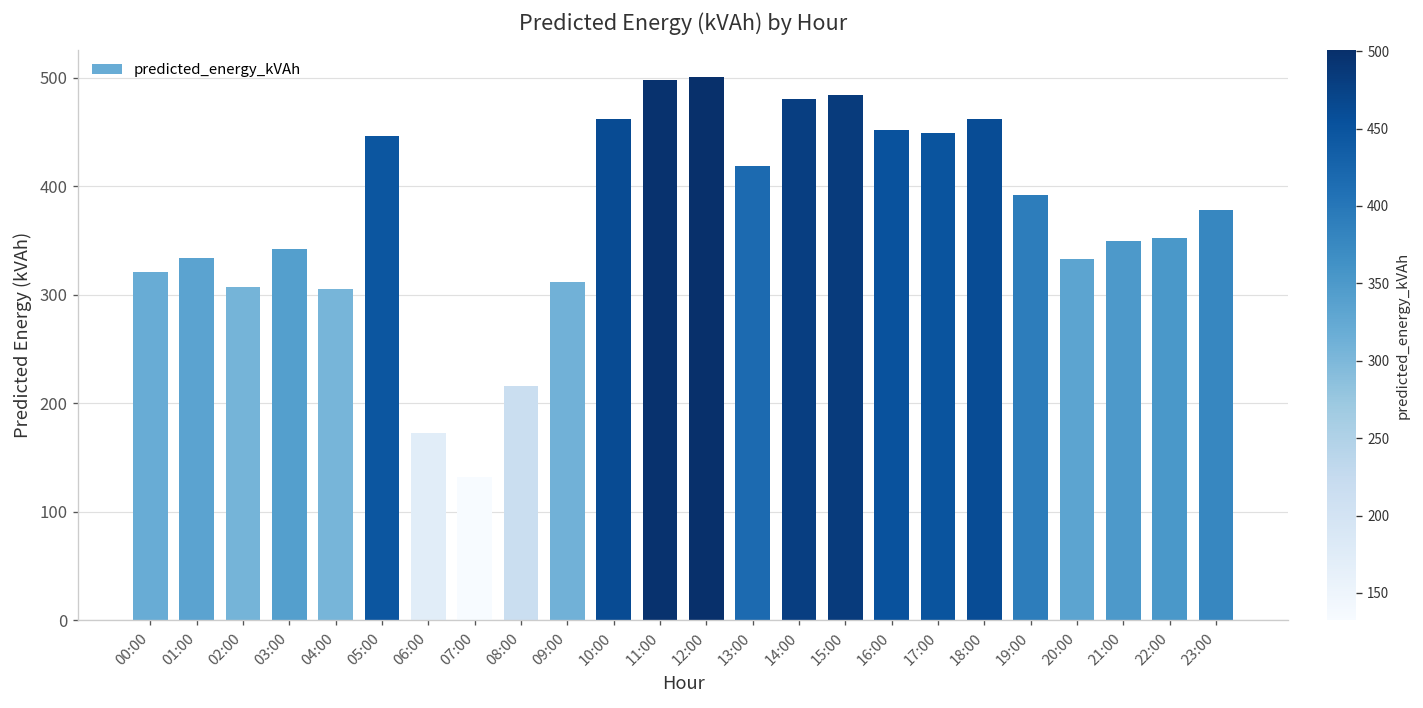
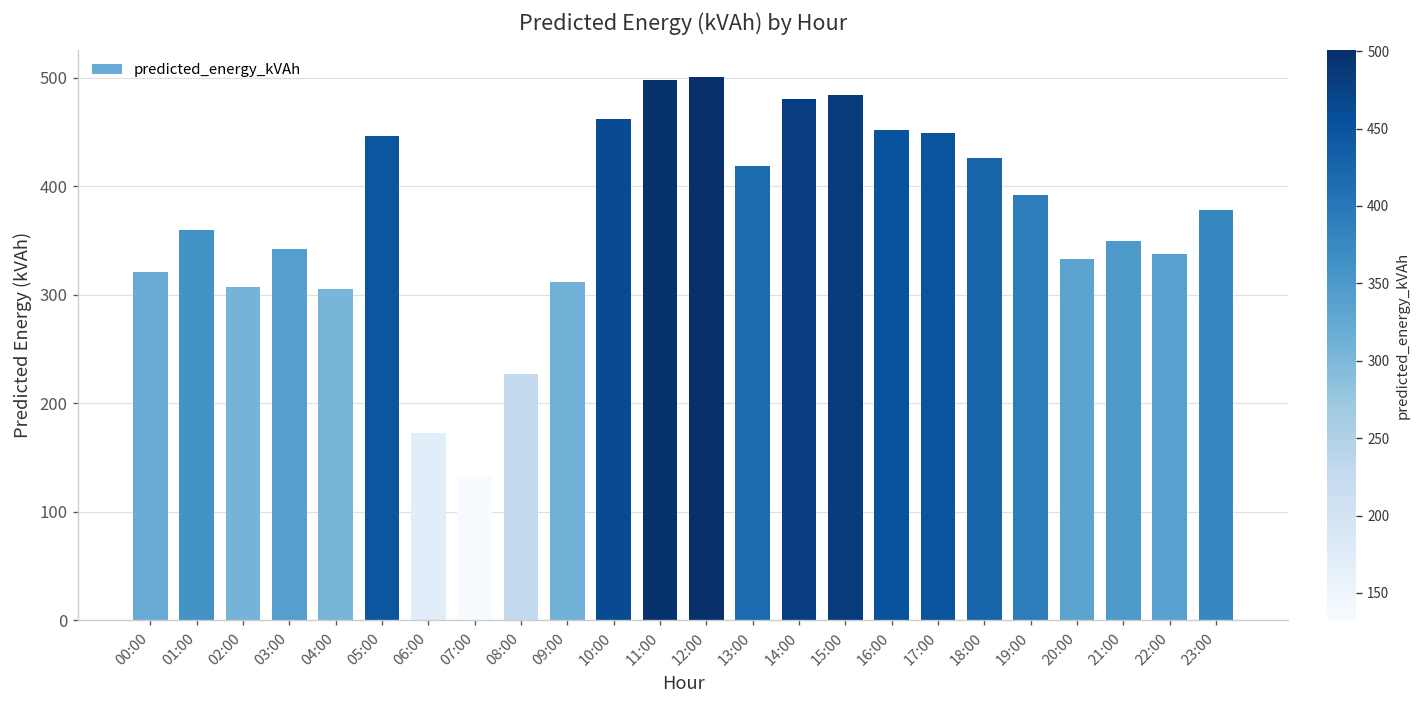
01:00: 330 -> 360
08:00: 220 -> 230
18:00: 460 -> 430
22:00: 350 -> 340
